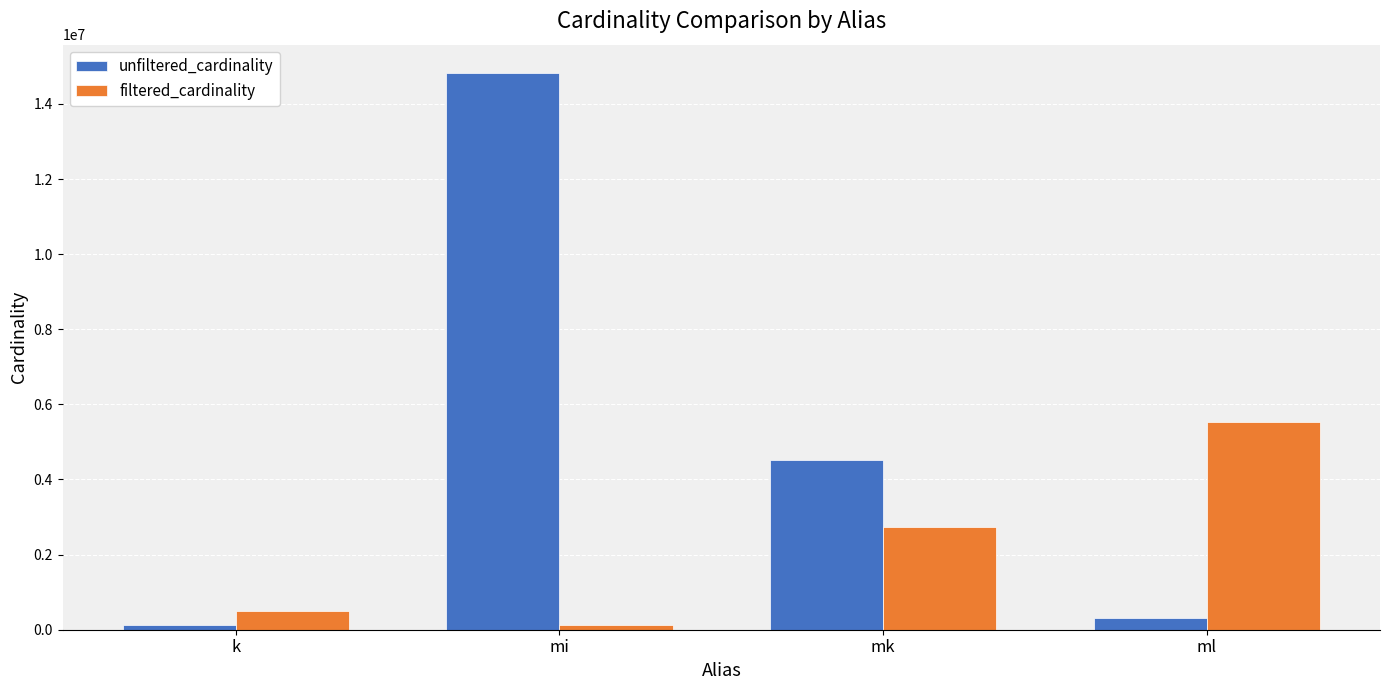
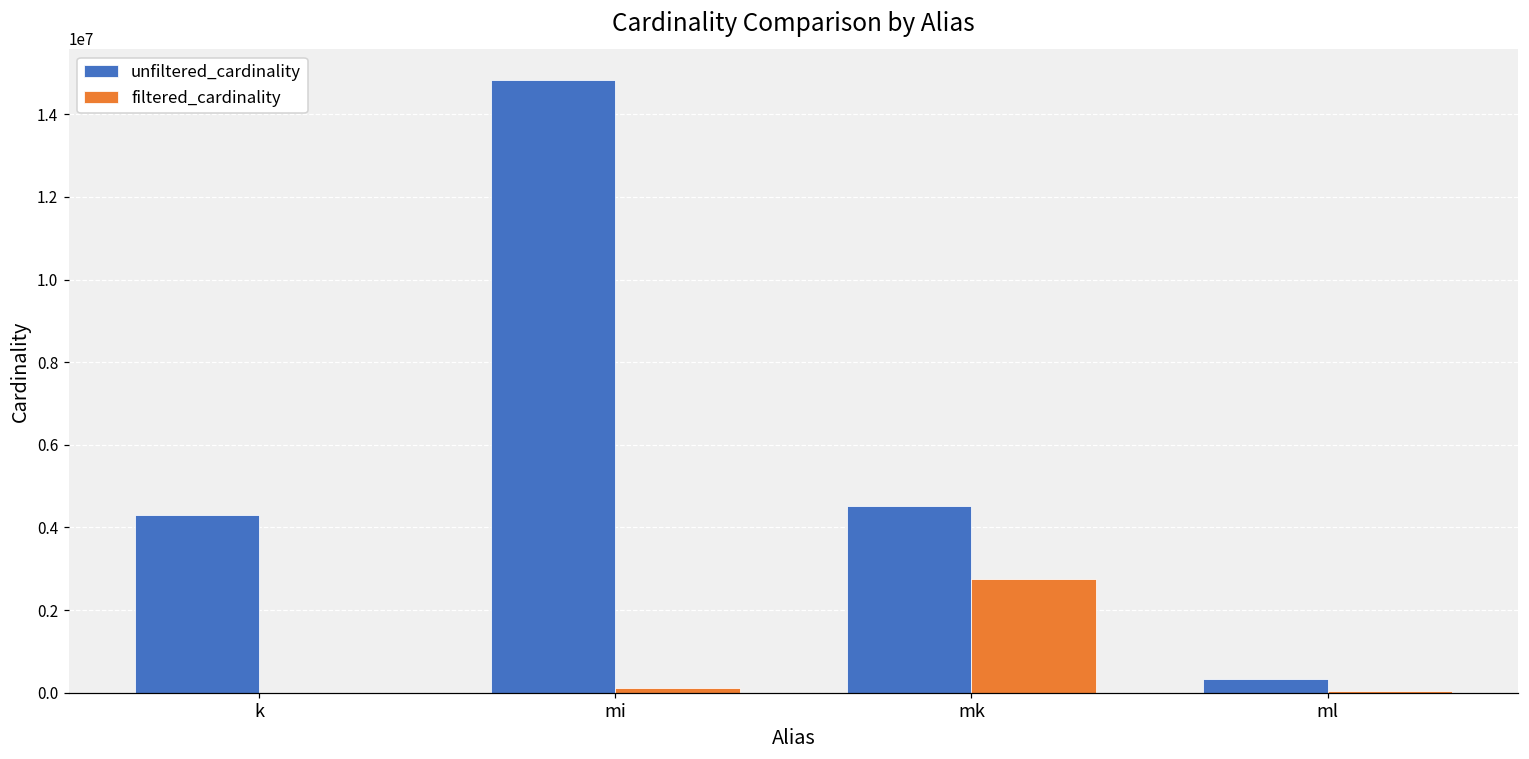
unfiltered_cardinality, k: 100000 -> 4300000
filtered_cardinality, k: 500000 -> 0
filtered_cardinality, ml: 5500000 -> 0
